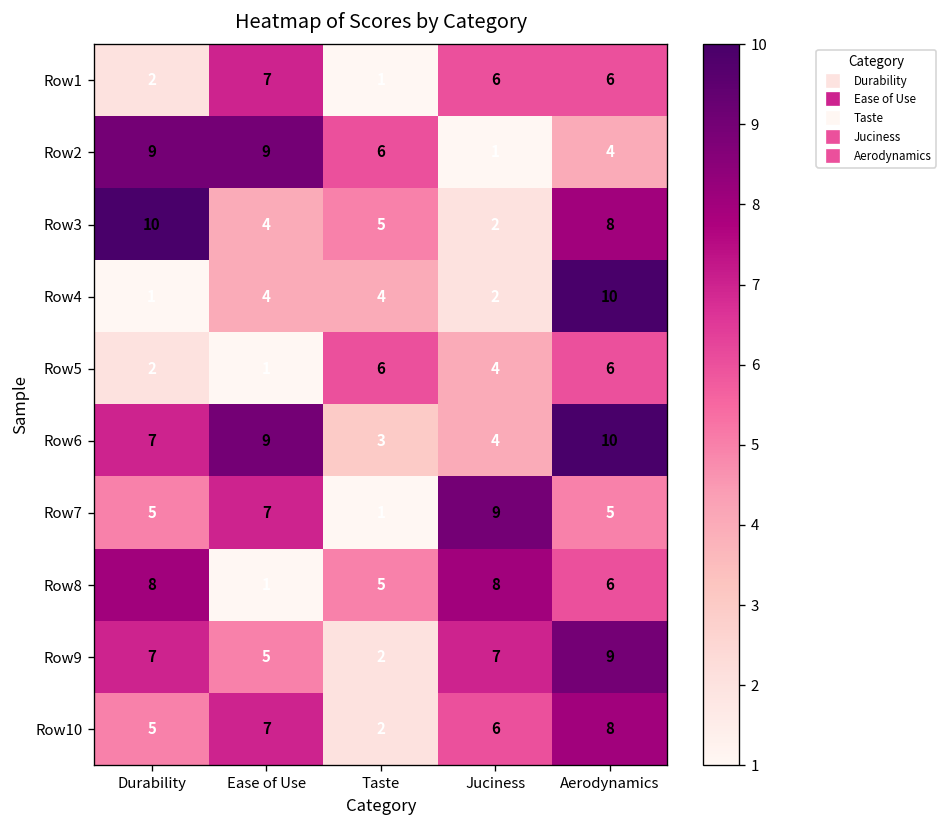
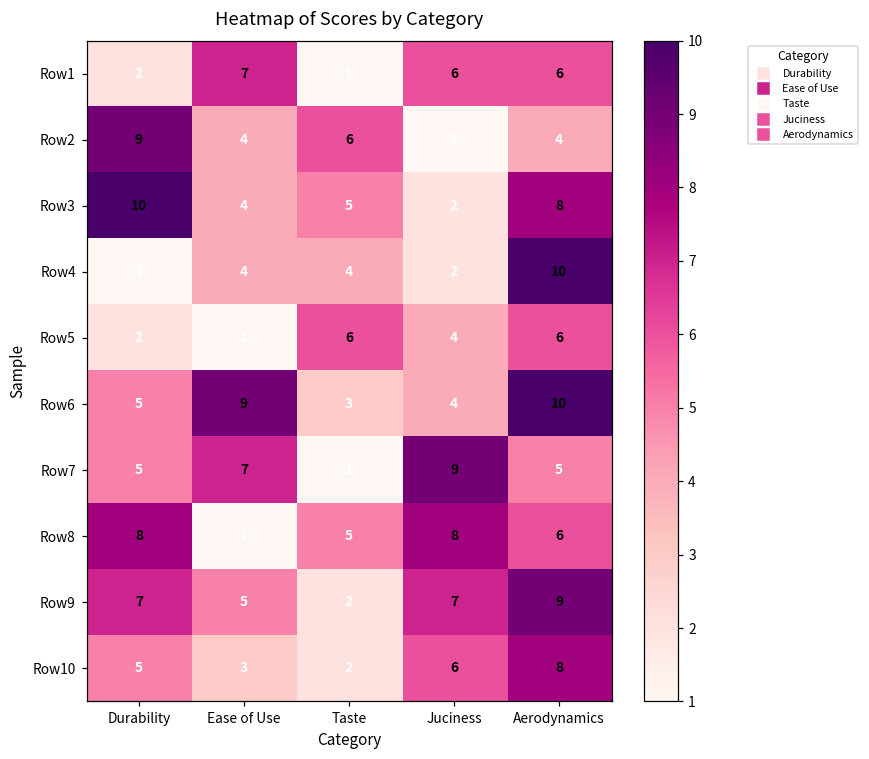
Row2, Ease of Use: 9 -> 4
Row6, Durability: 7 -> 5
Row10, Ease of Use: 7 -> 3
